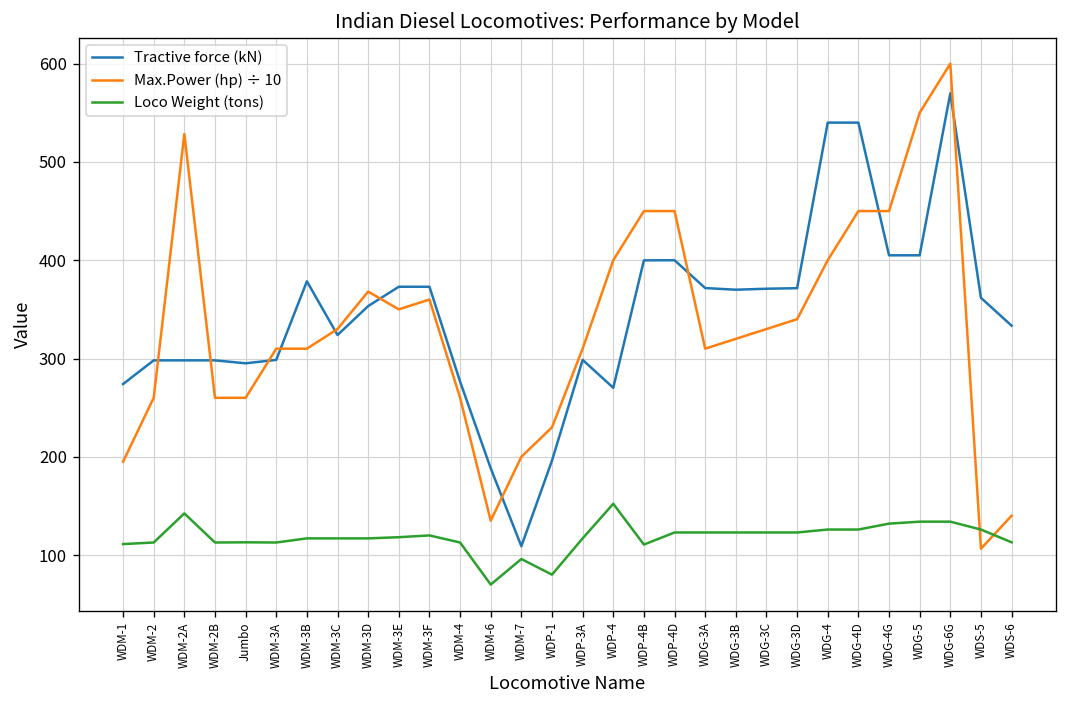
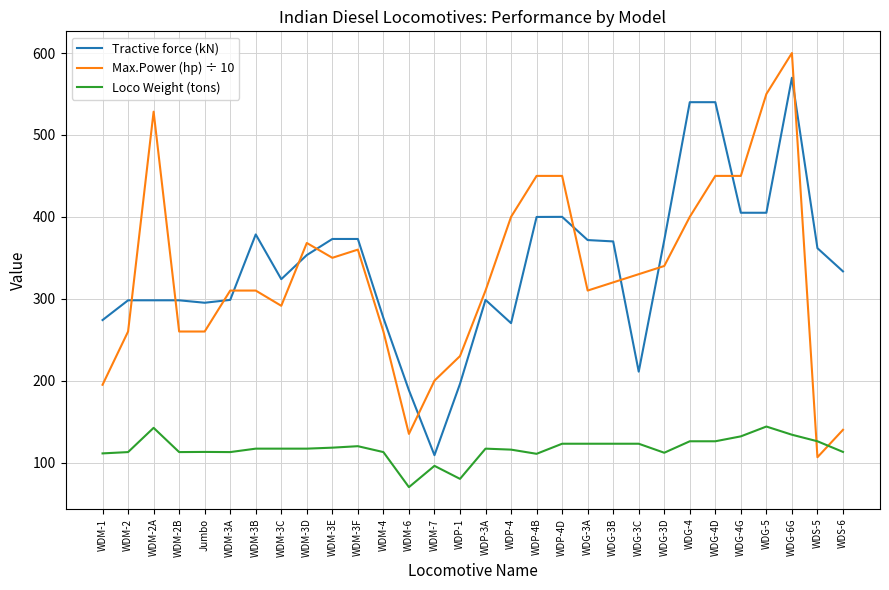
Max.Power (hp) ÷ 10, WDM-3C: 330 -> 290
Loco Weight (tons), WDP-4: 150 -> 120
Tractive force (kN), WDG-3C: 370 -> 210
Loco Weight (tons), WDG-3D: 120 -> 110
Loco Weight (tons), WDG-5: 130 -> 140
